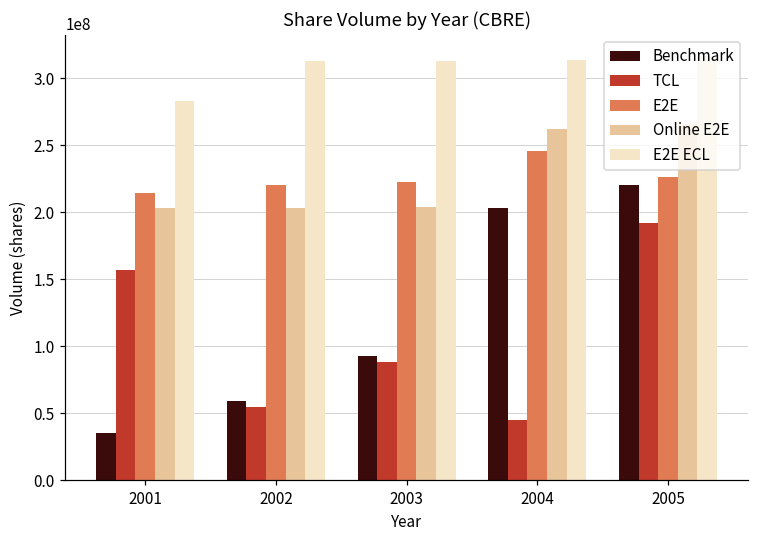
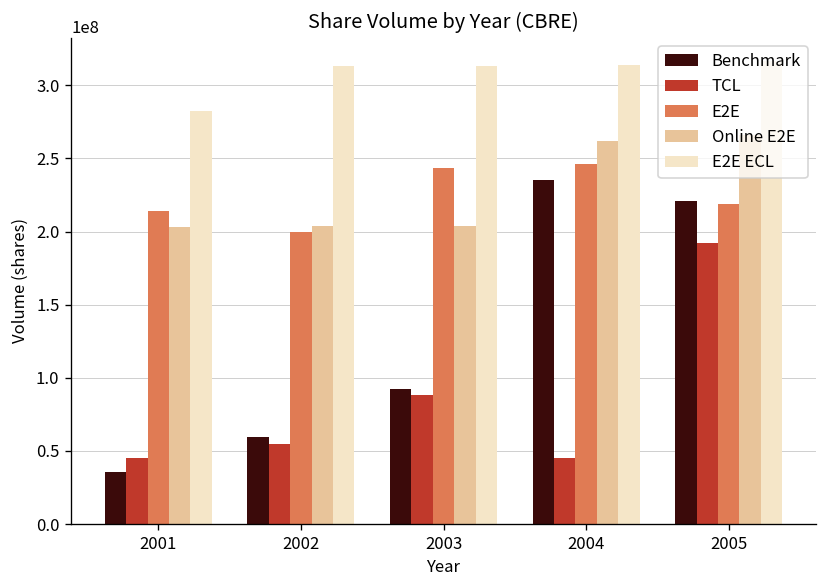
TCL, 2001: 157000000 -> 45000000
E2E, 2002: 221000000 -> 199000000
E2E, 2003: 223000000 -> 243000000
Benchmark, 2004: 203000000 -> 235000000
E2E, 2005: 226000000 -> 219000000
